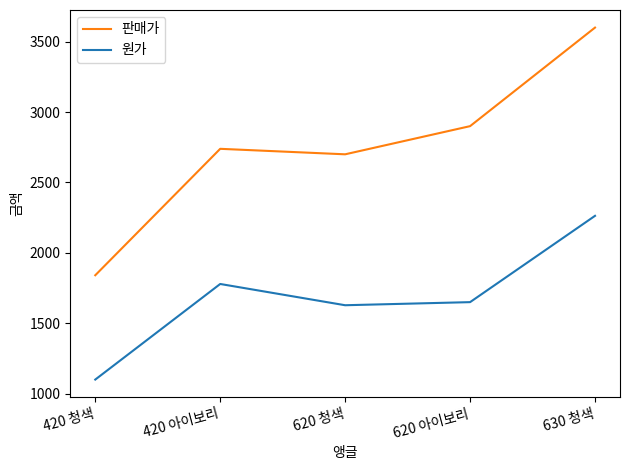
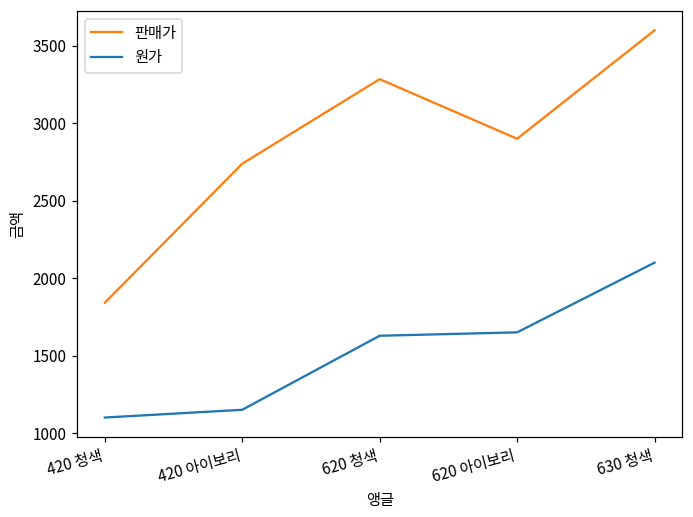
원가, 420 아이보리: 1780 -> 1150
판매가, 620 청색: 2700 -> 3290
원가, 630 청색: 2260 -> 2100
